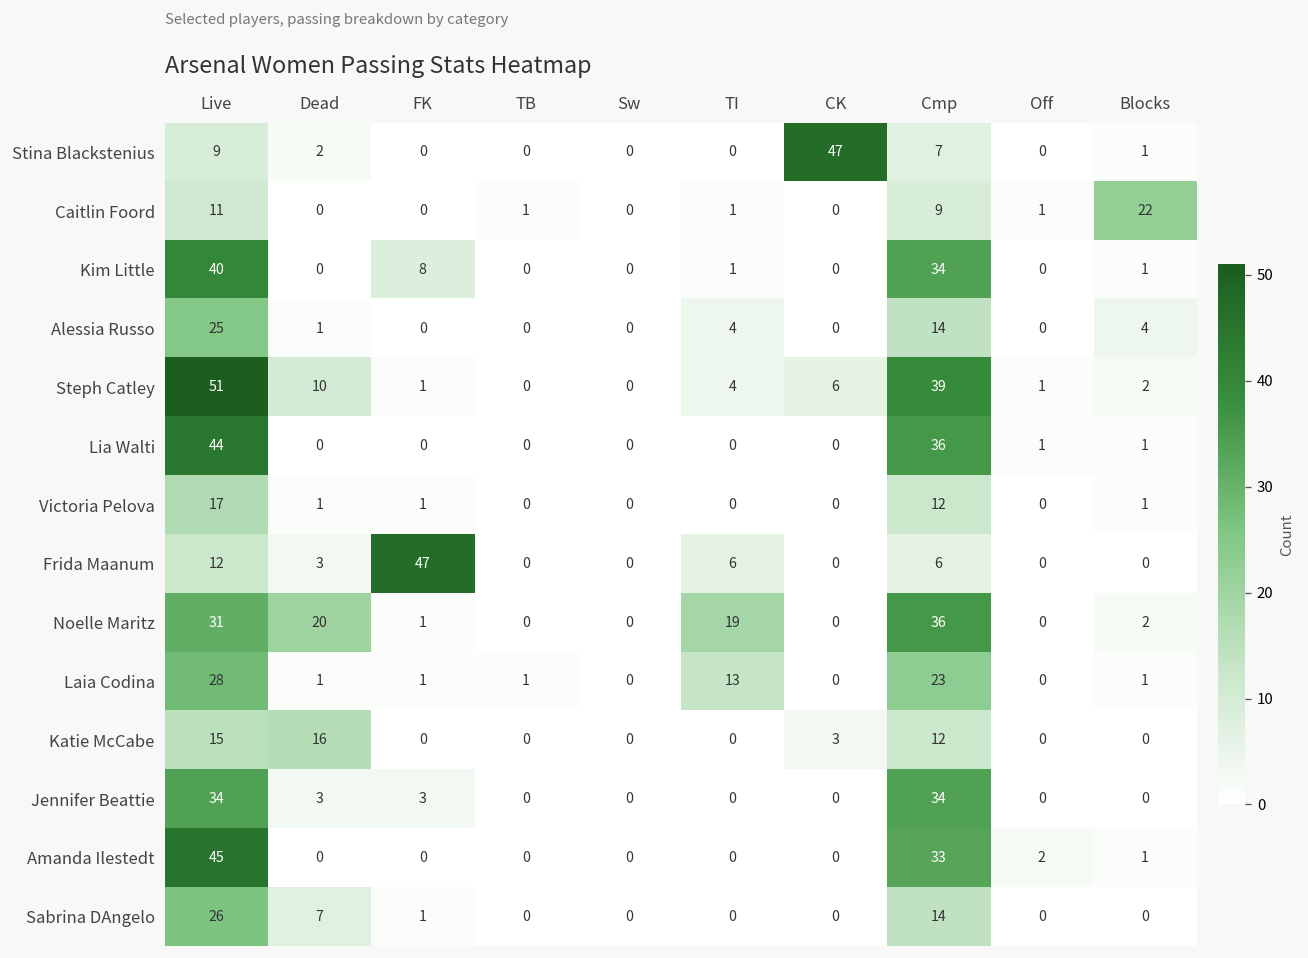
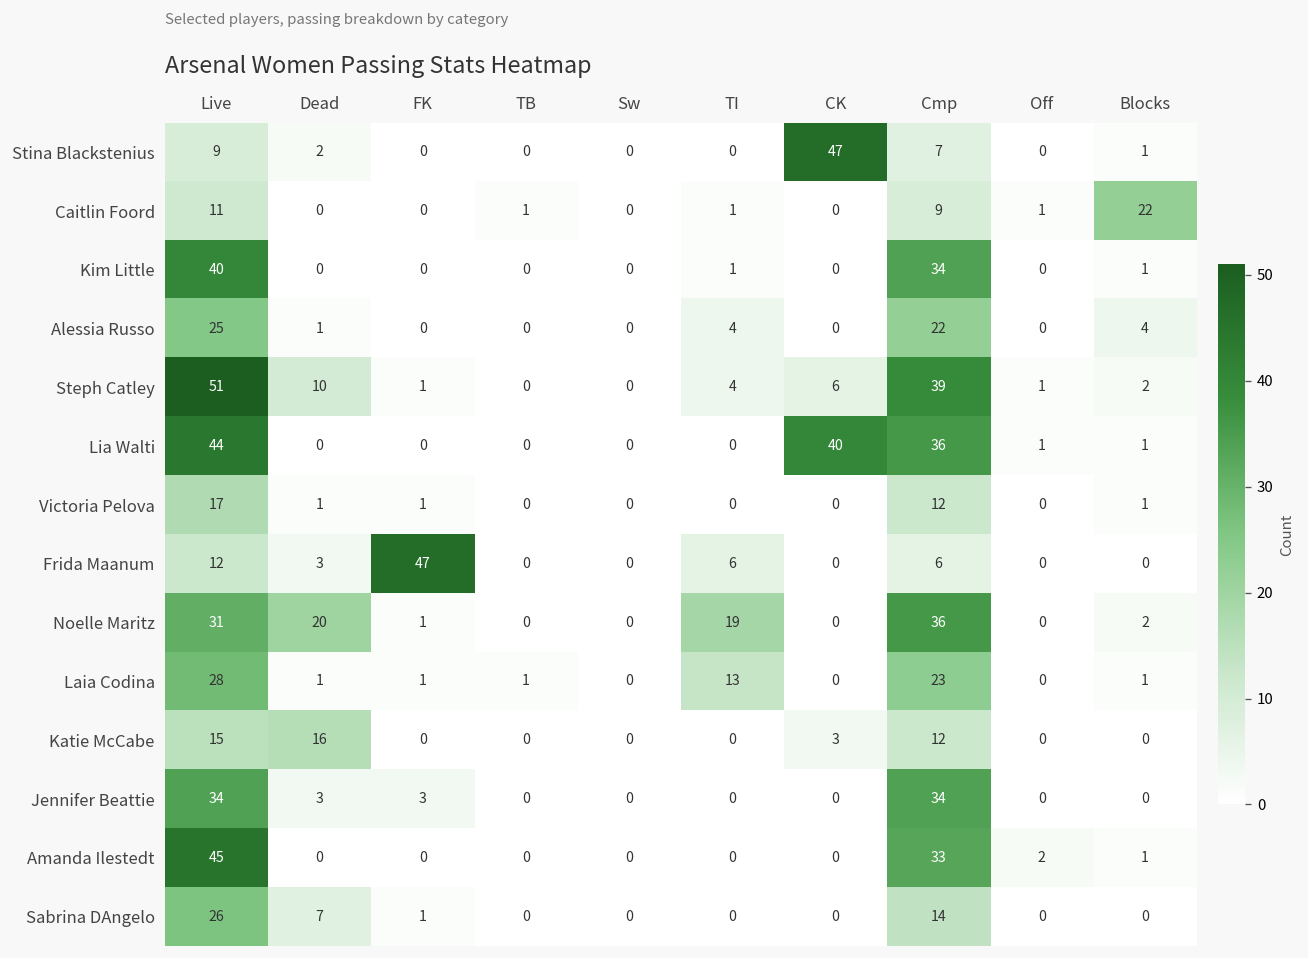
Kim Little, FK: 8 -> 0
Alessia Russo, Cmp: 14 -> 22
Lia Walti, CK: 0 -> 40
